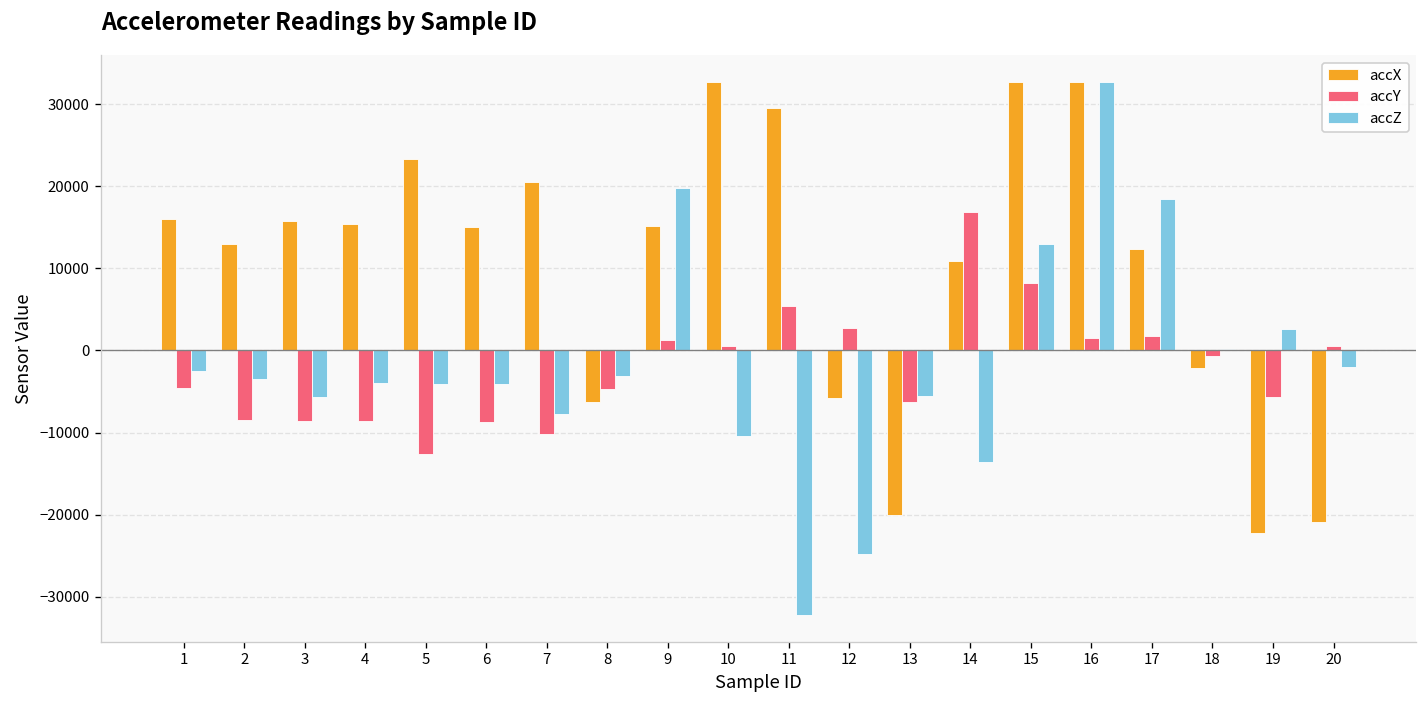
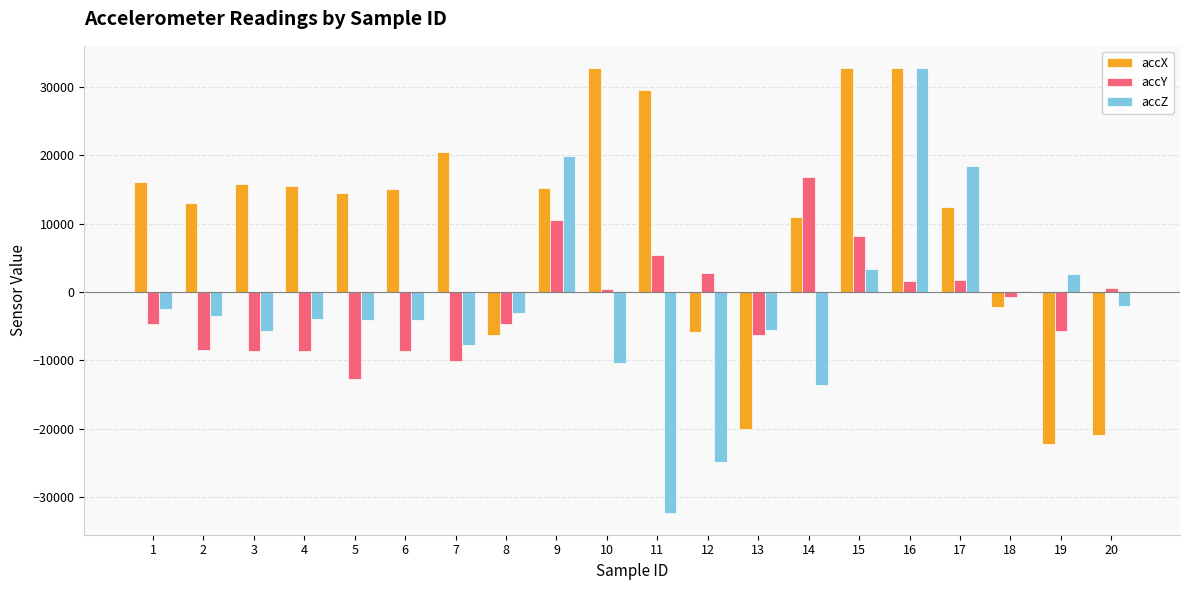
accX, 5: 23000 -> 15000
accY, 9: 1000 -> 11000
accZ, 15: 13000 -> 3000
